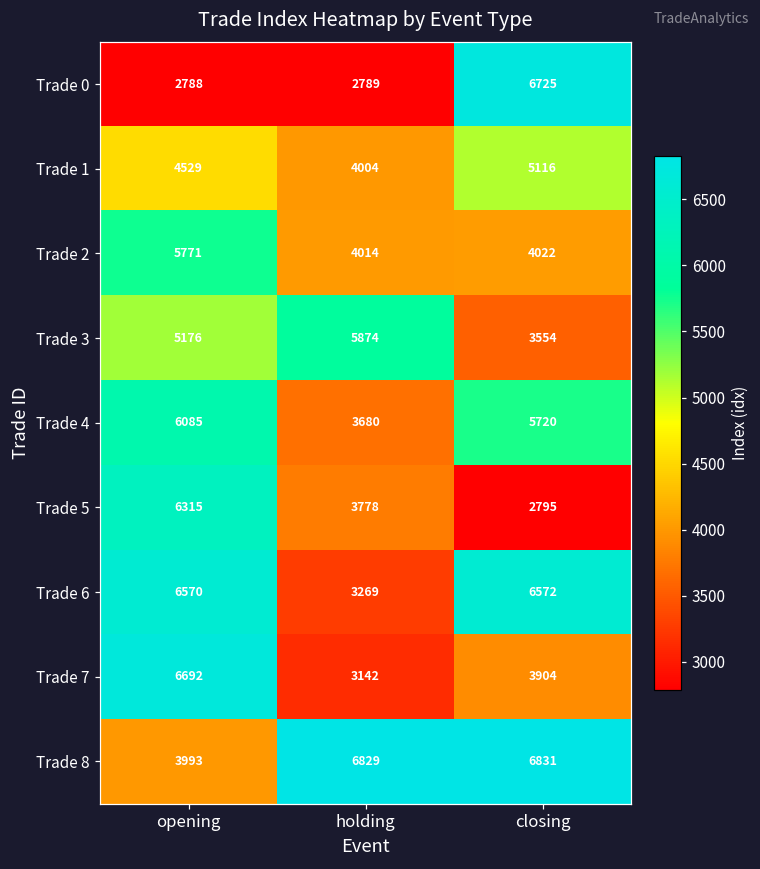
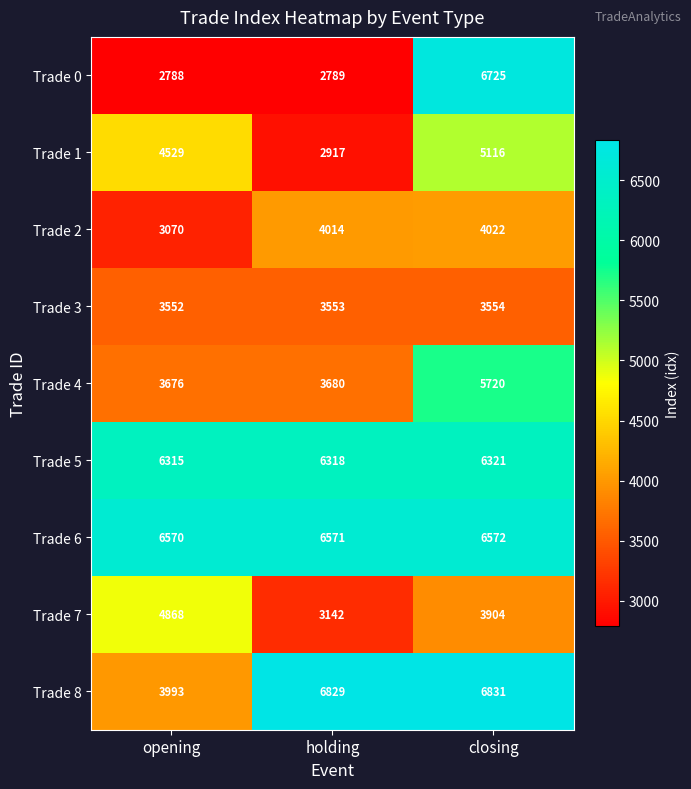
Trade 1, holding: 4004 -> 2917
Trade 2, opening: 5771 -> 3070
Trade 3, opening: 5176 -> 3552
Trade 3, holding: 5874 -> 3553
Trade 4, opening: 6085 -> 3676
Trade 5, holding: 3778 -> 6318
Trade 5, closing: 2795 -> 6321
Trade 6, holding: 3269 -> 6571
Trade 7, opening: 6692 -> 4868
